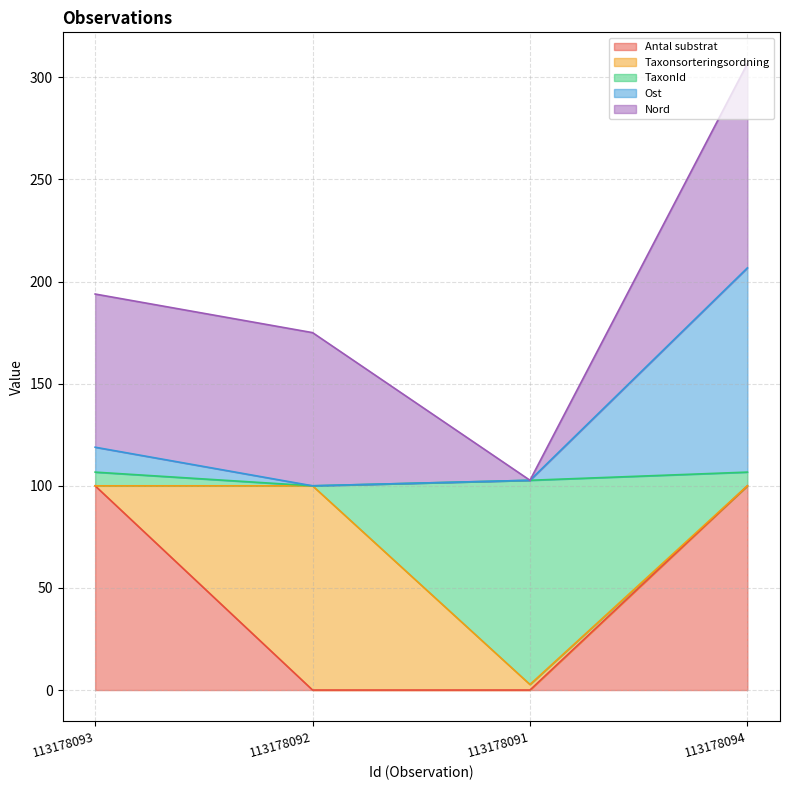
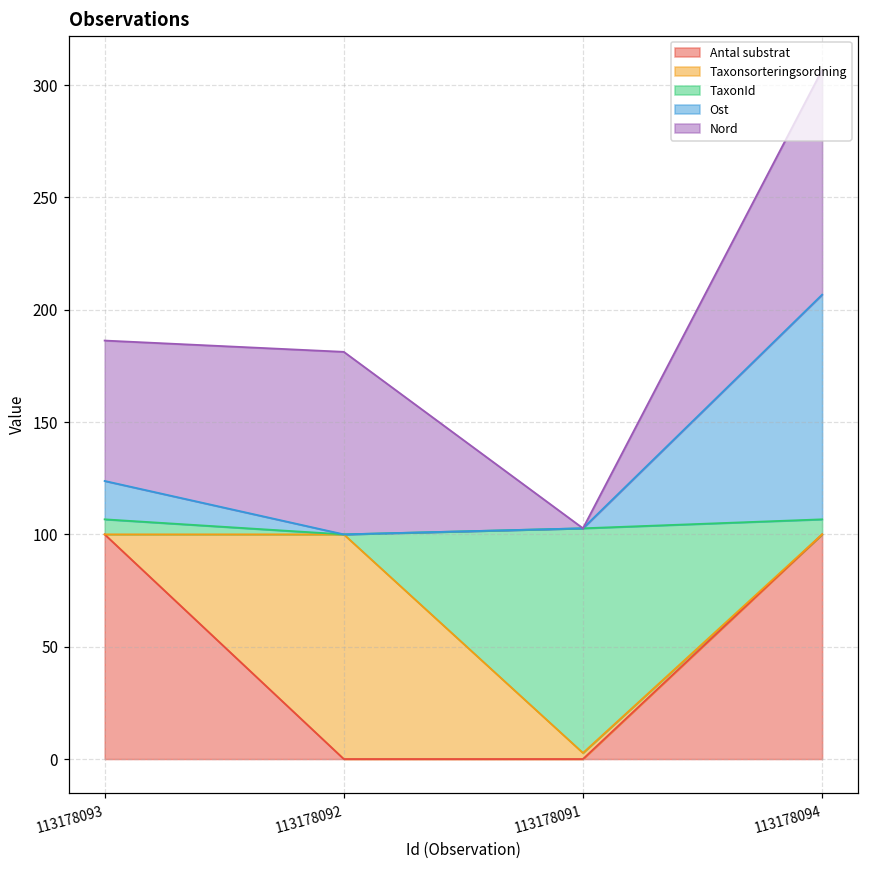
Ost, 113178093: 12 -> 17
Nord, 113178093: 75 -> 63
Nord, 113178092: 75 -> 81
